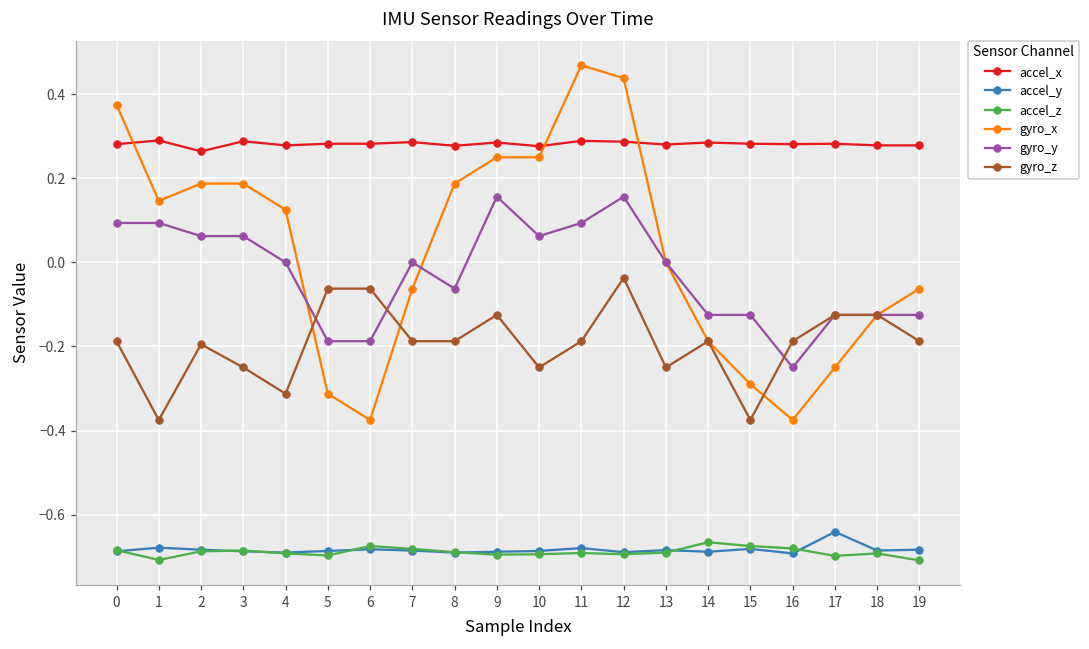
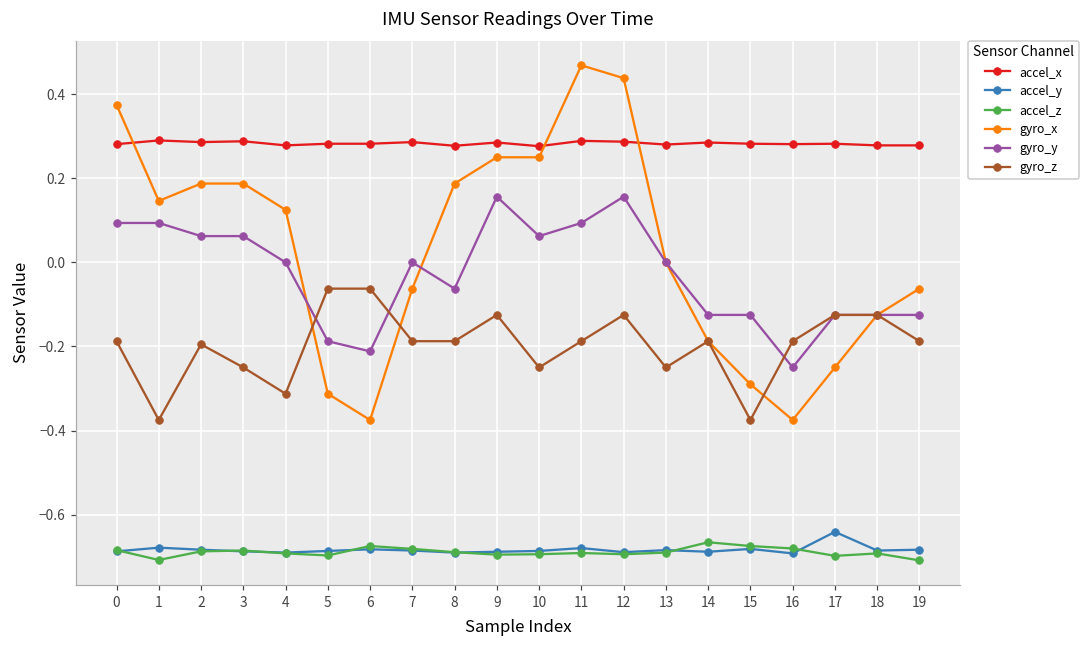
accel_x, 2: 0.26 -> 0.29
gyro_y, 6: -0.19 -> -0.21
gyro_z, 12: -0.04 -> -0.13
